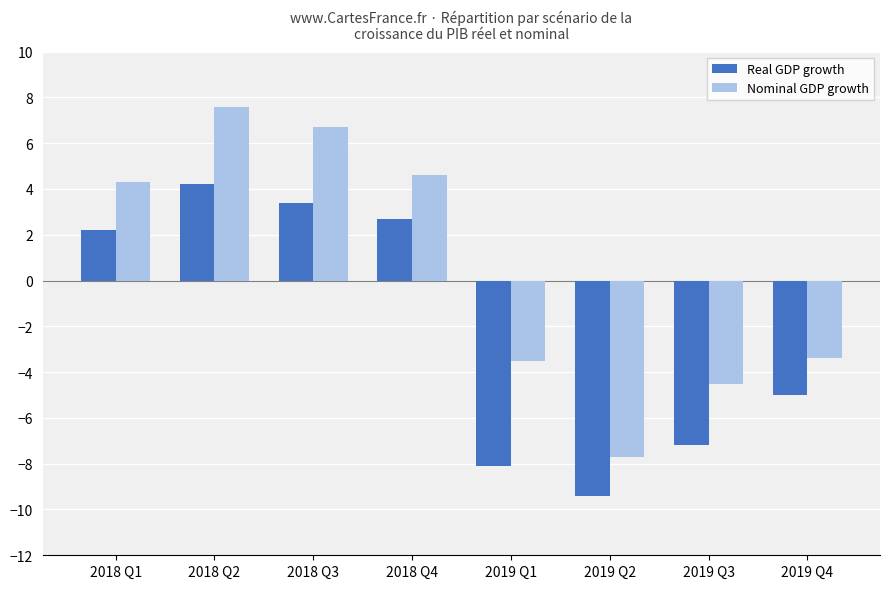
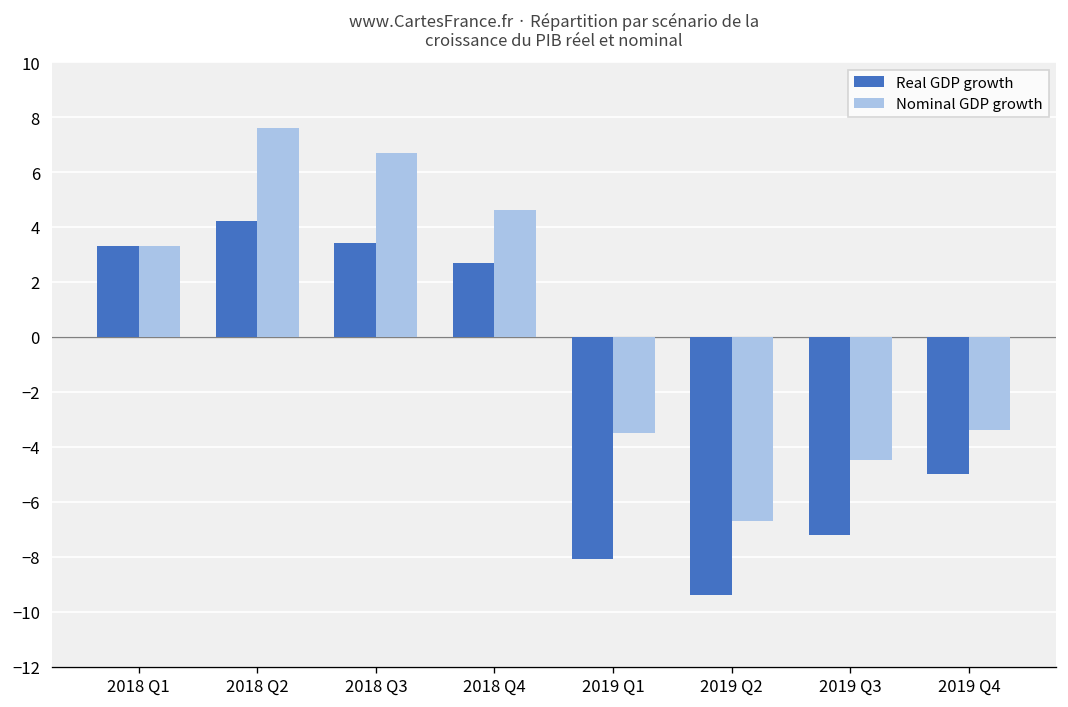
Real GDP growth, 2018 Q1: 2.2 -> 3.3
Nominal GDP growth, 2018 Q1: 4.3 -> 3.3
Nominal GDP growth, 2019 Q2: -7.7 -> -6.7
